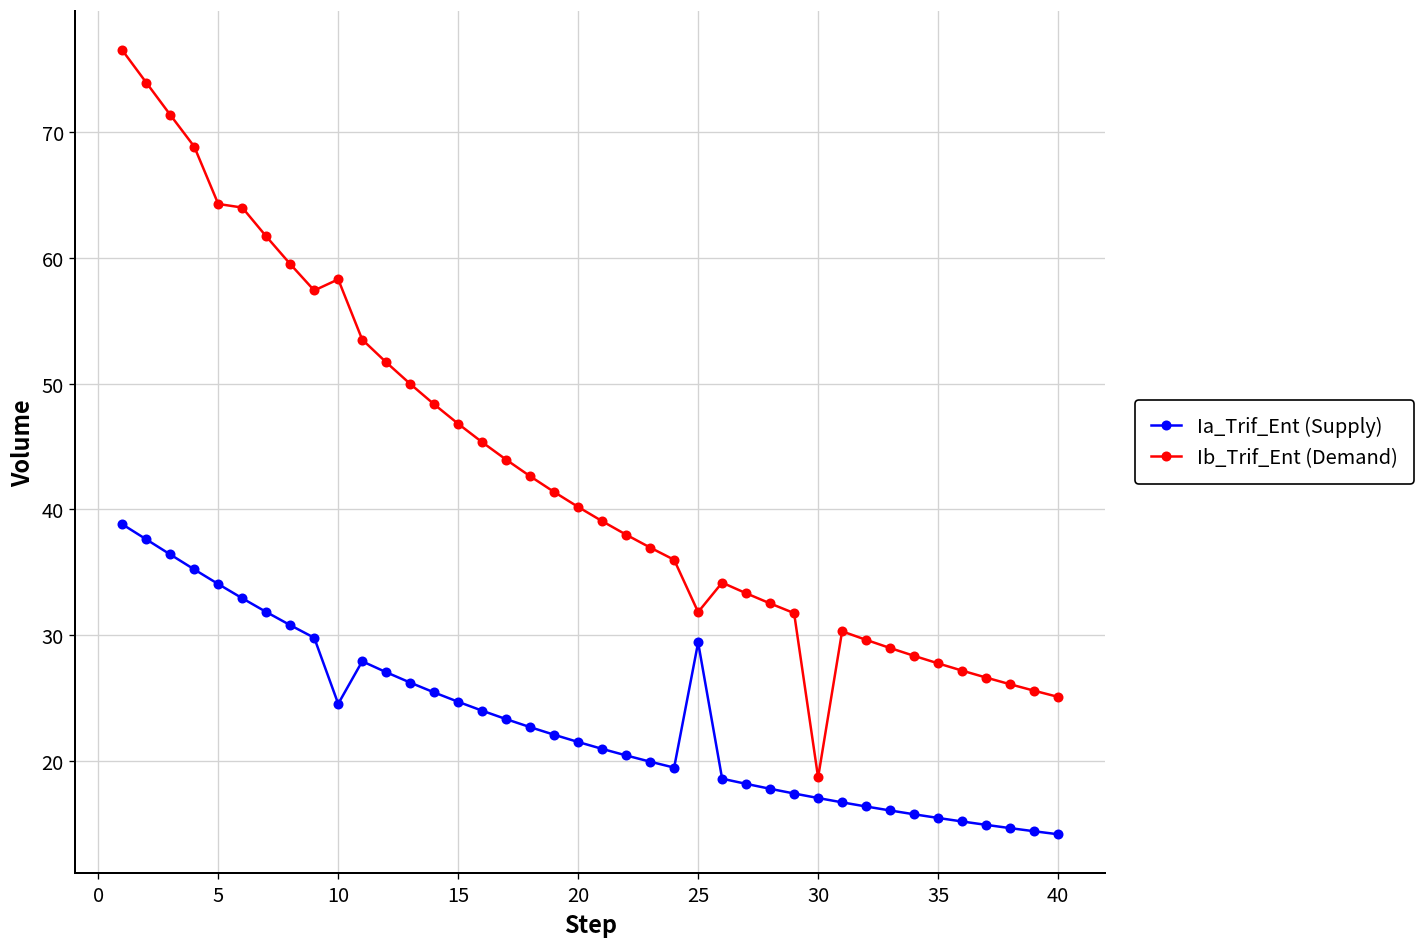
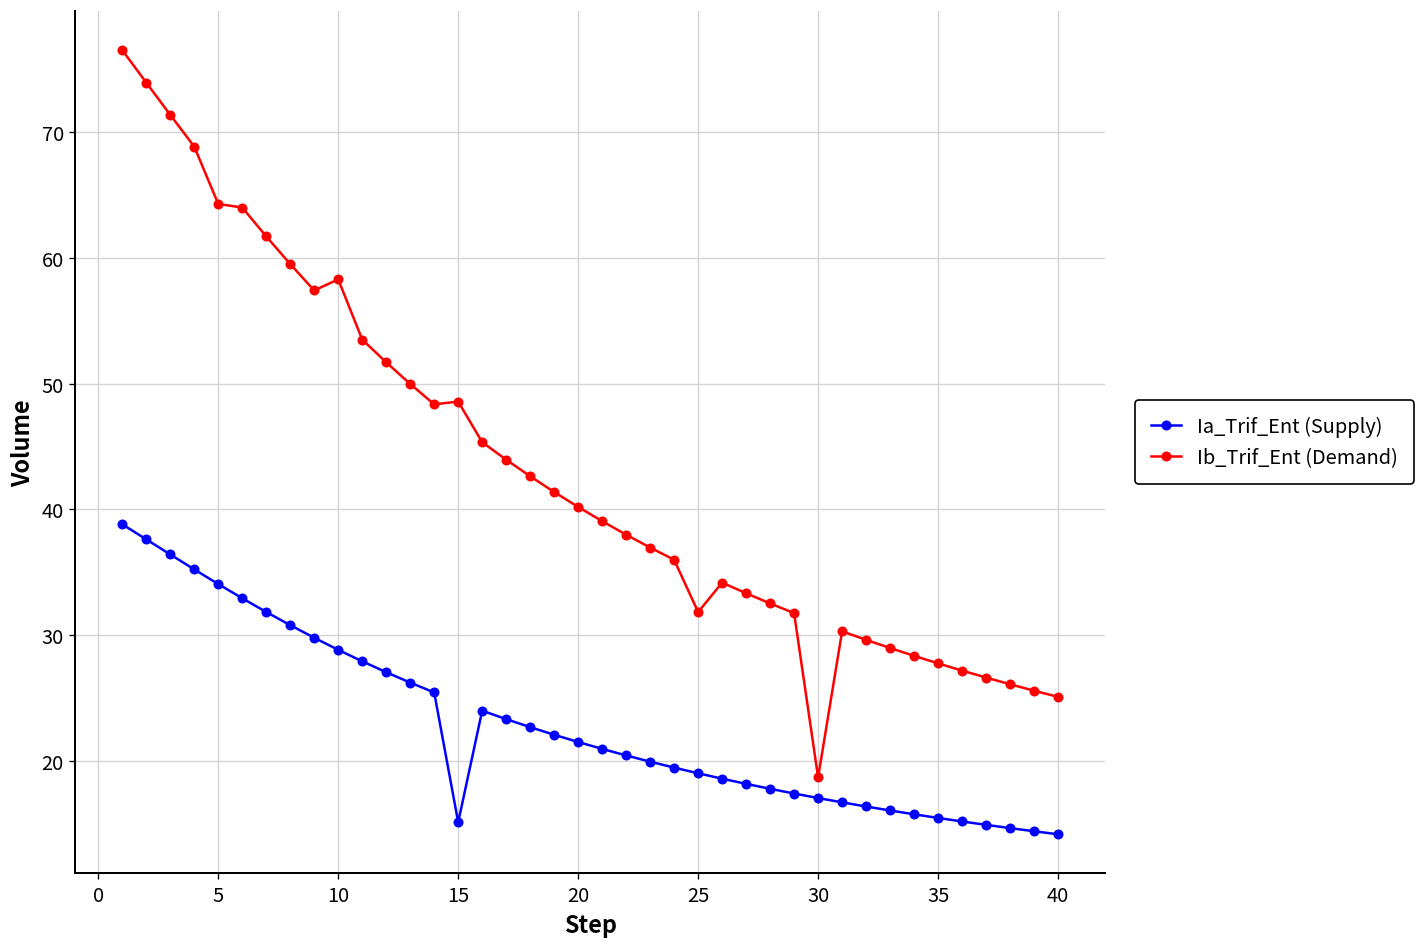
Ia_Trif_Ent (Supply), 10: 24.5 -> 28.8
Ia_Trif_Ent (Supply), 15: 24.7 -> 15.1
Ib_Trif_Ent (Demand), 15: 46.8 -> 48.6
Ia_Trif_Ent (Supply), 25: 29.4 -> 19.0
